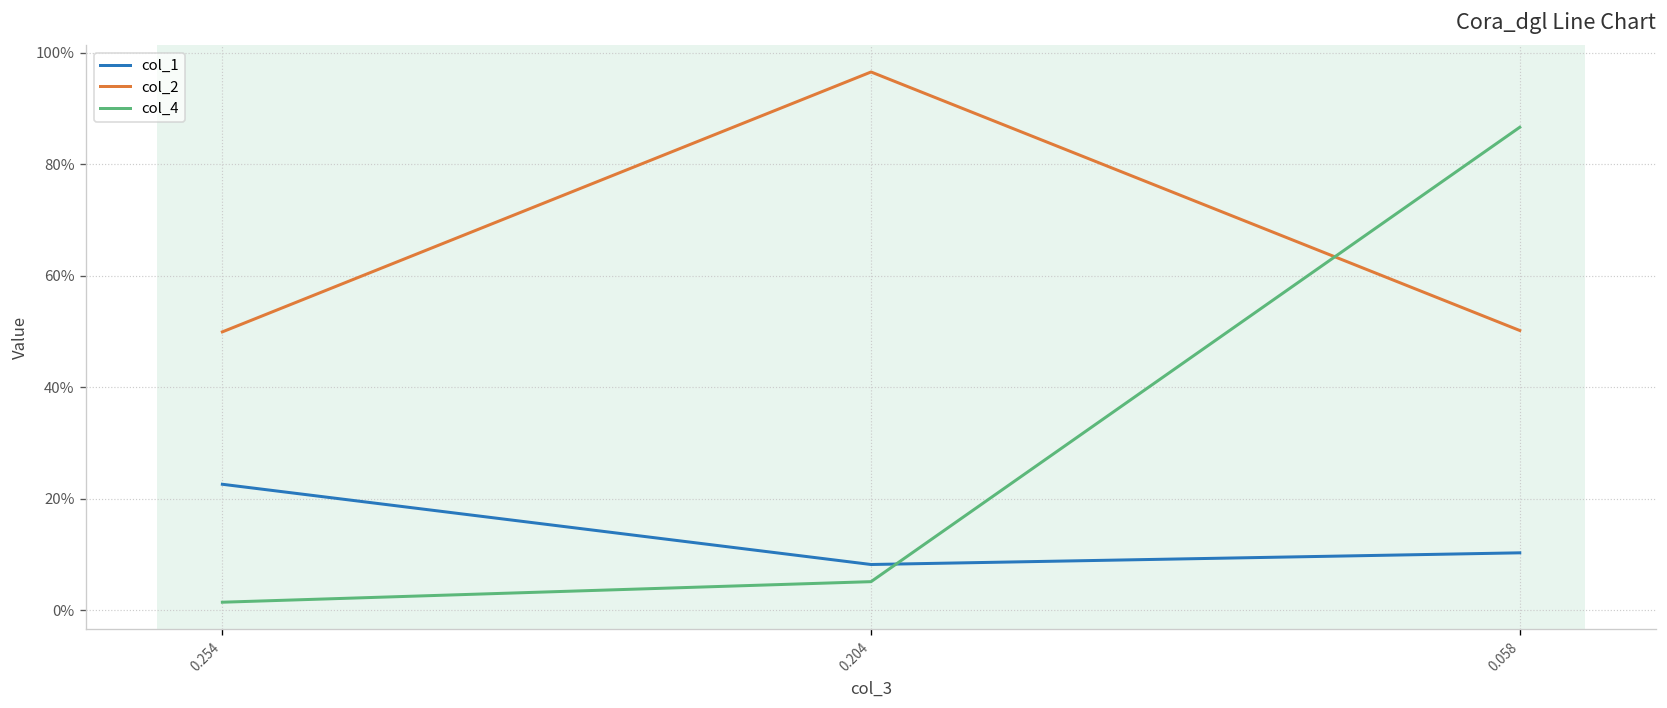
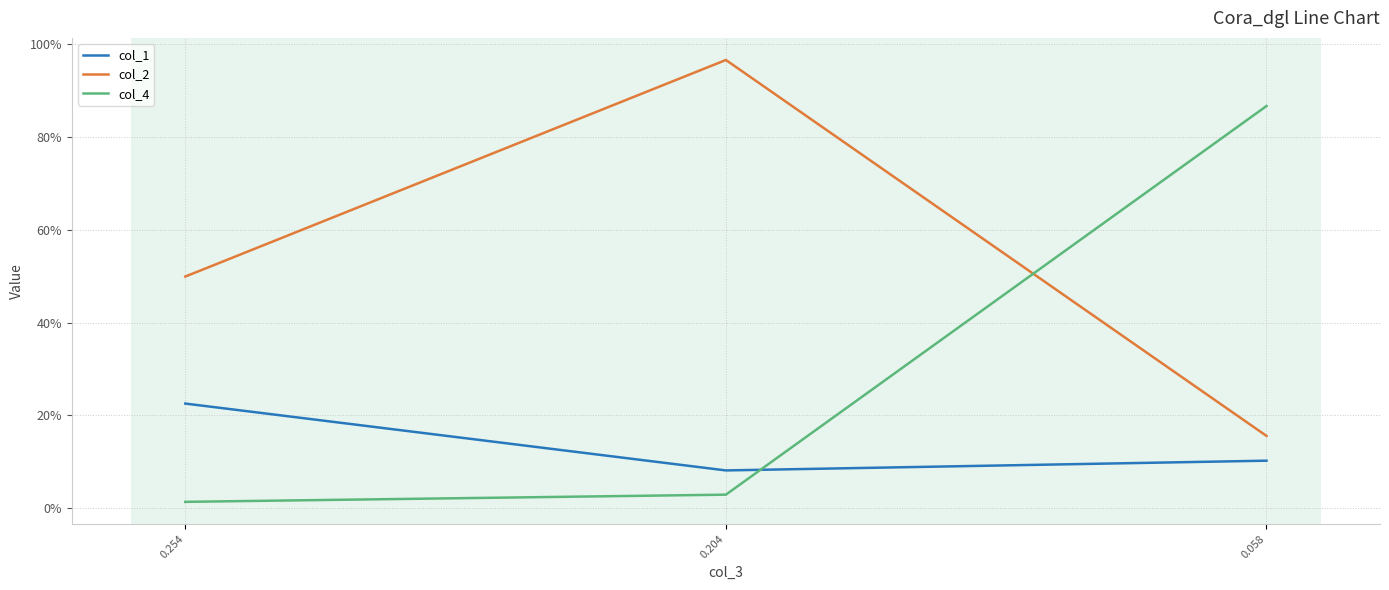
col_4, 0.204: 5% -> 3%
col_2, 0.058: 50% -> 16%
